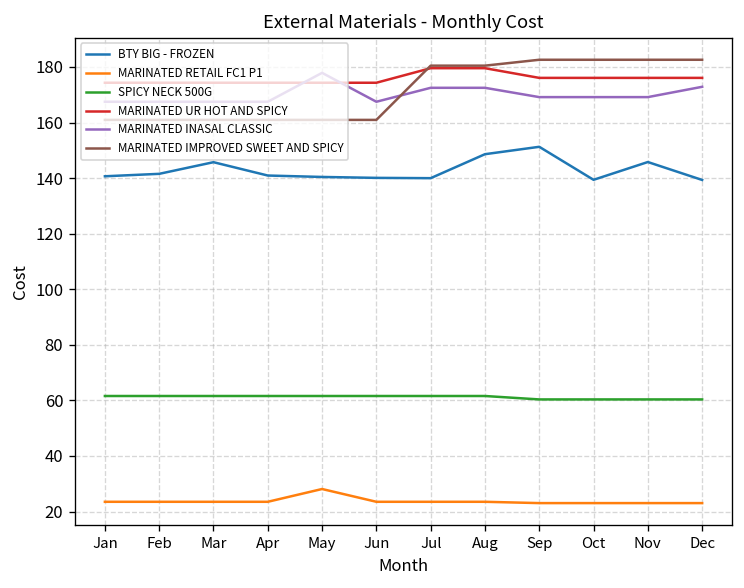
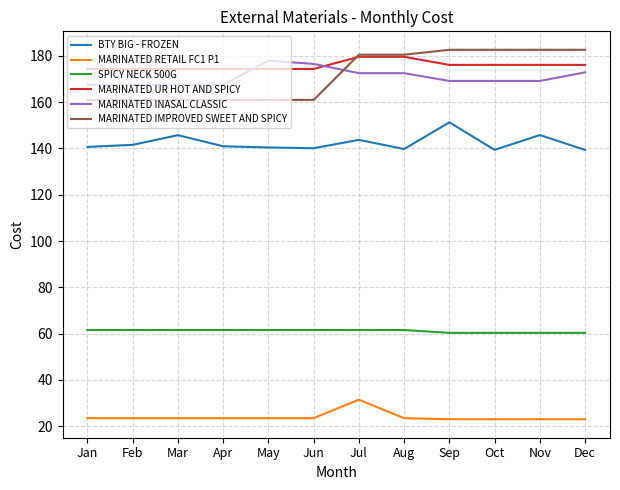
MARINATED RETAIL FC1 P1, May: 28 -> 24
MARINATED INASAL CLASSIC, Jun: 167 -> 177
BTY BIG - FROZEN, Jul: 140 -> 144
MARINATED RETAIL FC1 P1, Jul: 24 -> 31
BTY BIG - FROZEN, Aug: 149 -> 140
